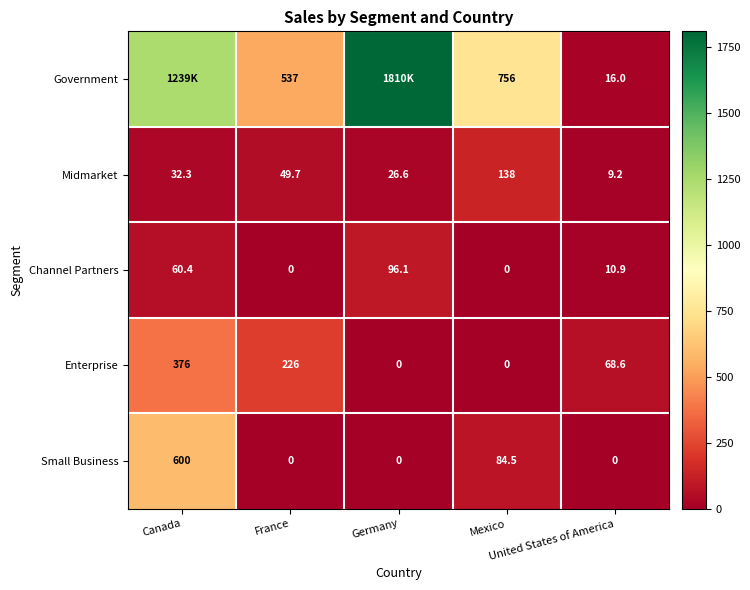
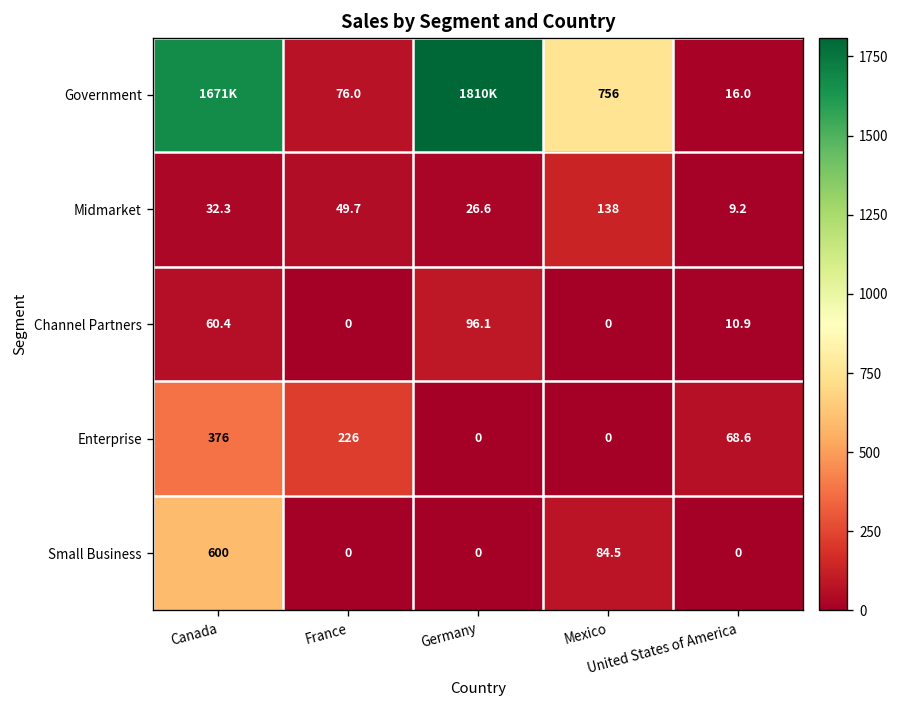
Government, Canada: 1239K -> 1671K
Government, France: 537 -> 76.0
